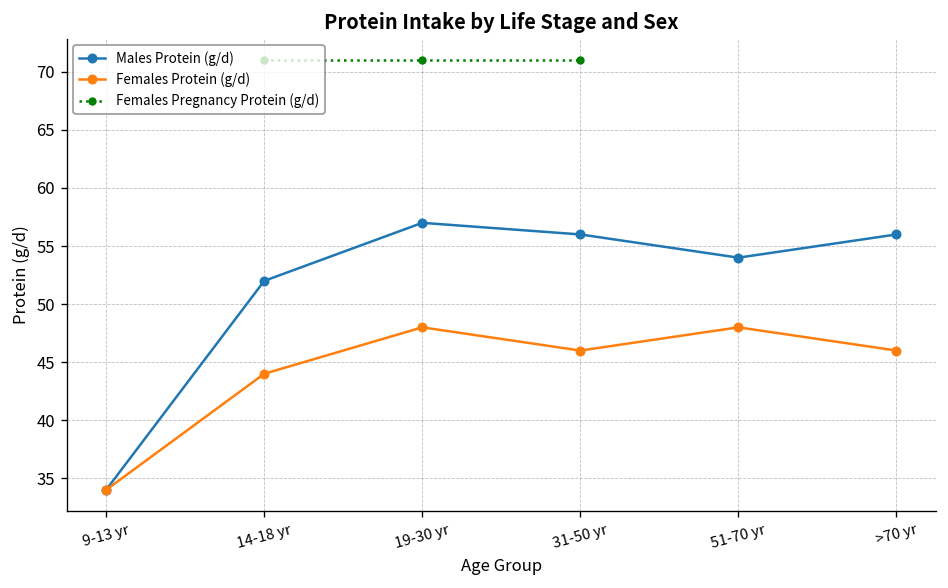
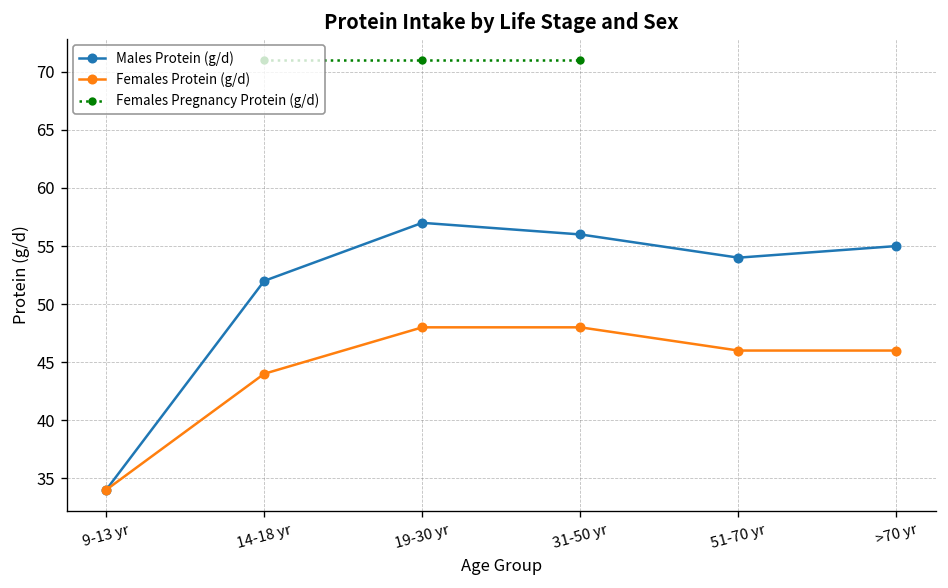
Females Protein (g/d), 31-50 yr: 46 -> 48
Females Protein (g/d), 51-70 yr: 48 -> 46
Males Protein (g/d), >70 yr: 56 -> 55
